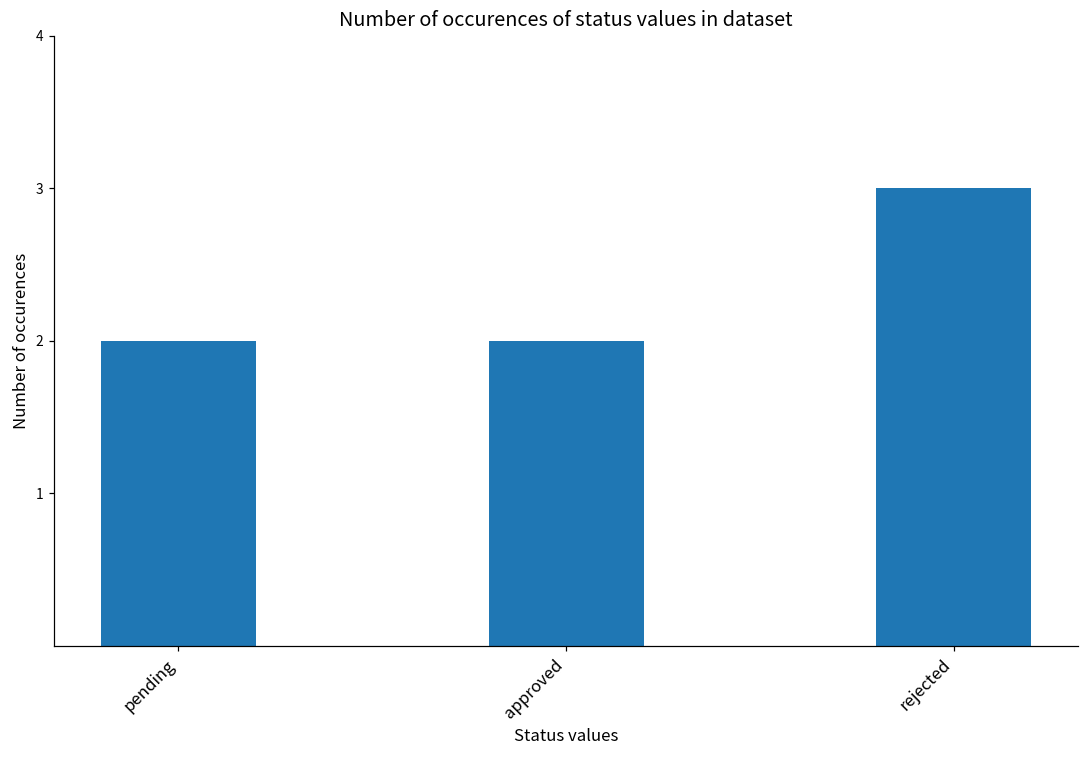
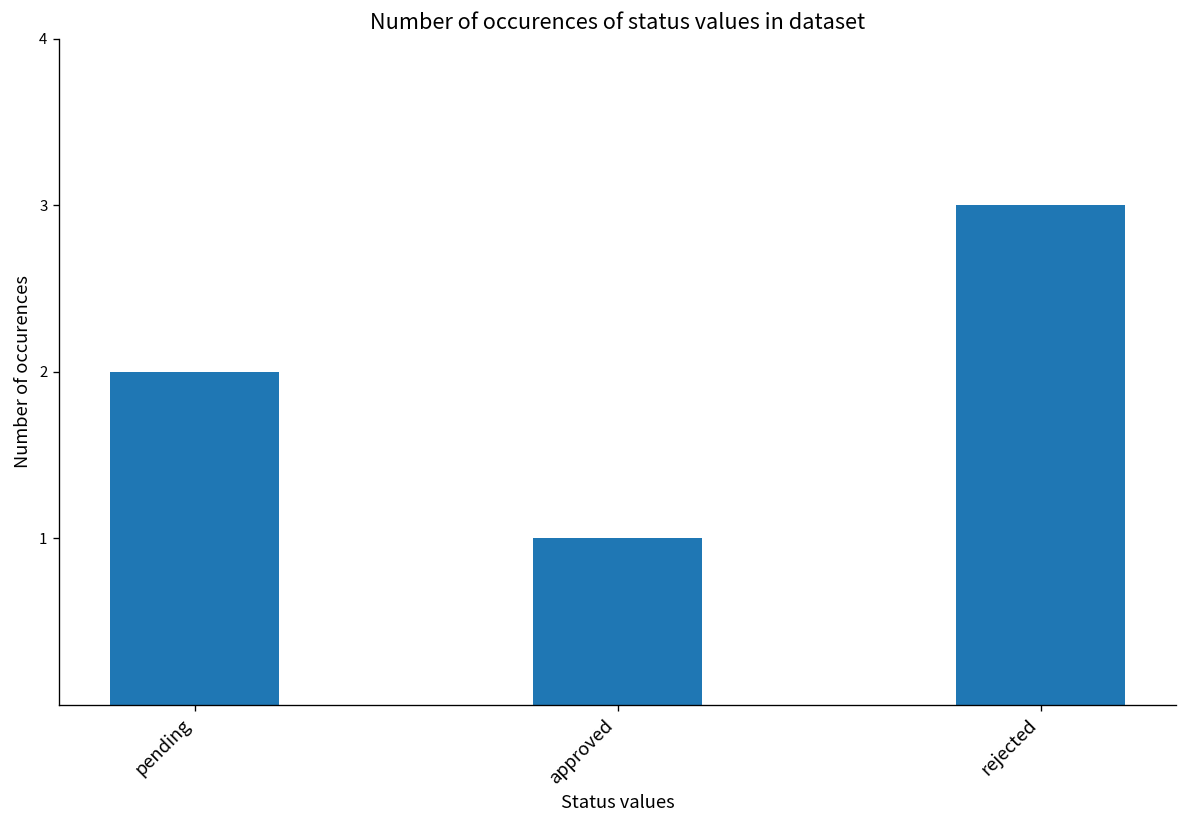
approved: 2 -> 1
